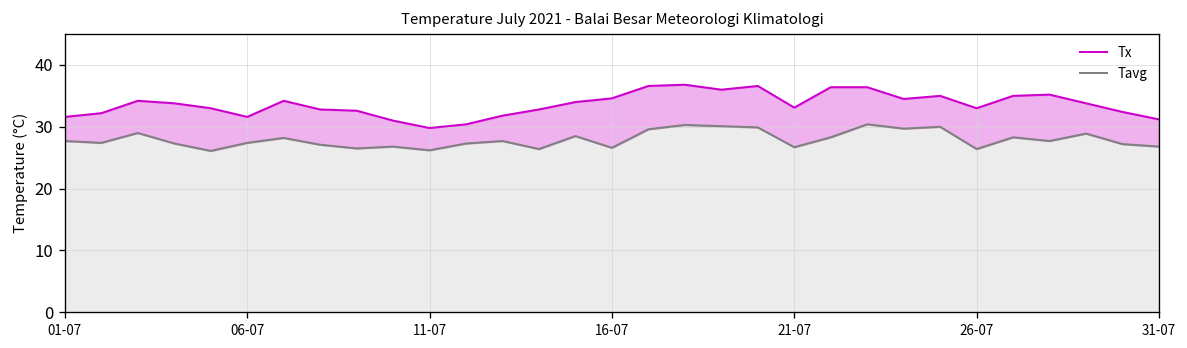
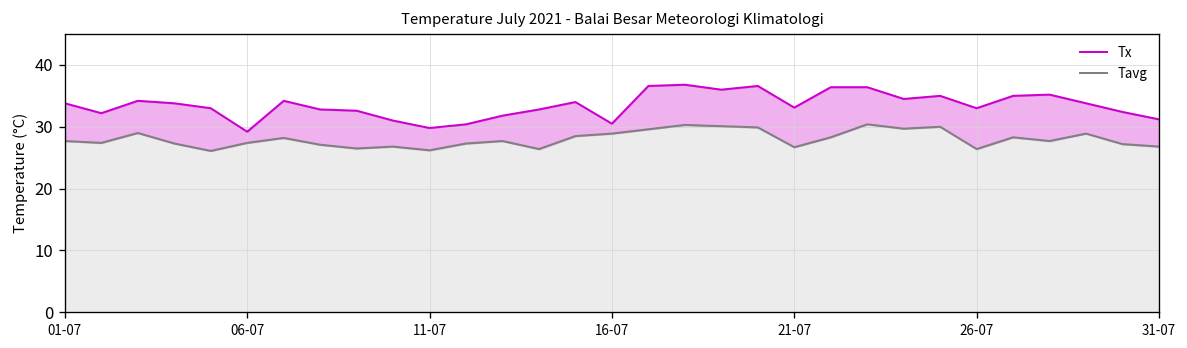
Tx, 01-07: 32 -> 34
Tx, 06-07: 32 -> 29
Tx, 16-07: 35 -> 31
Tavg, 16-07: 27 -> 29
